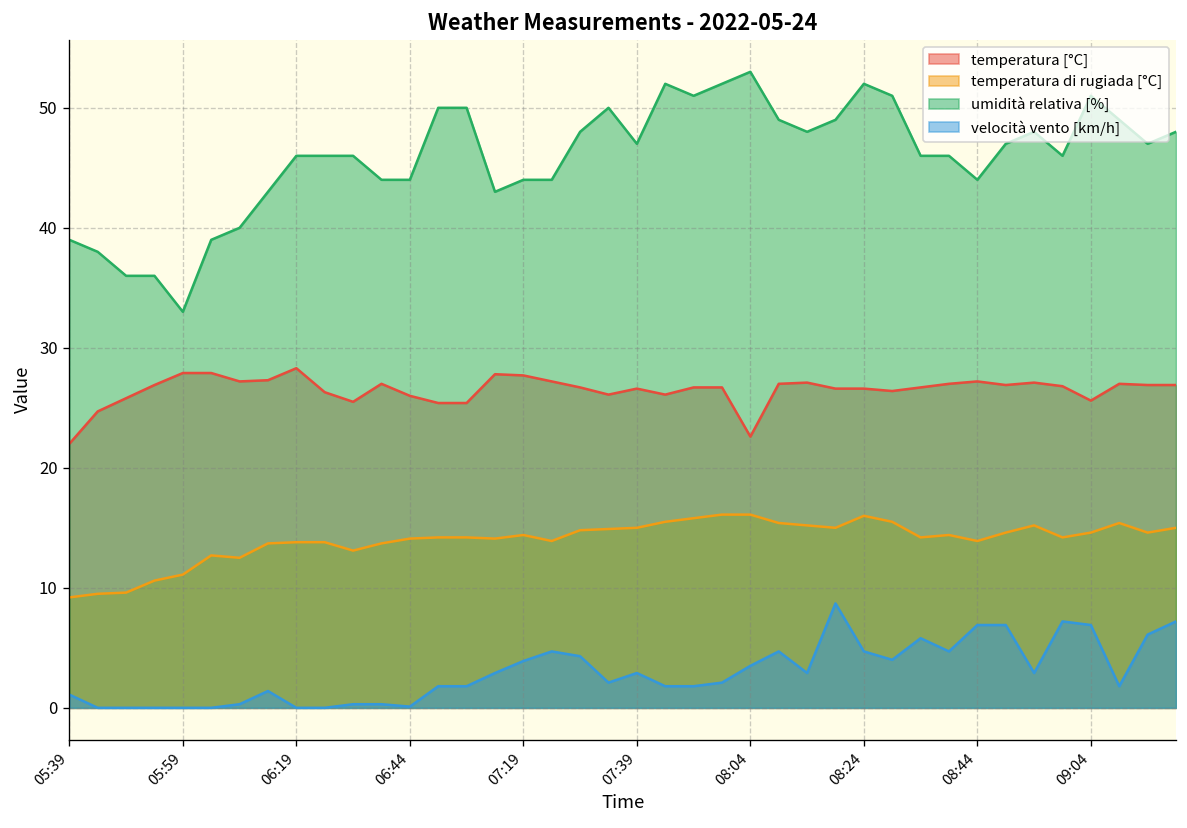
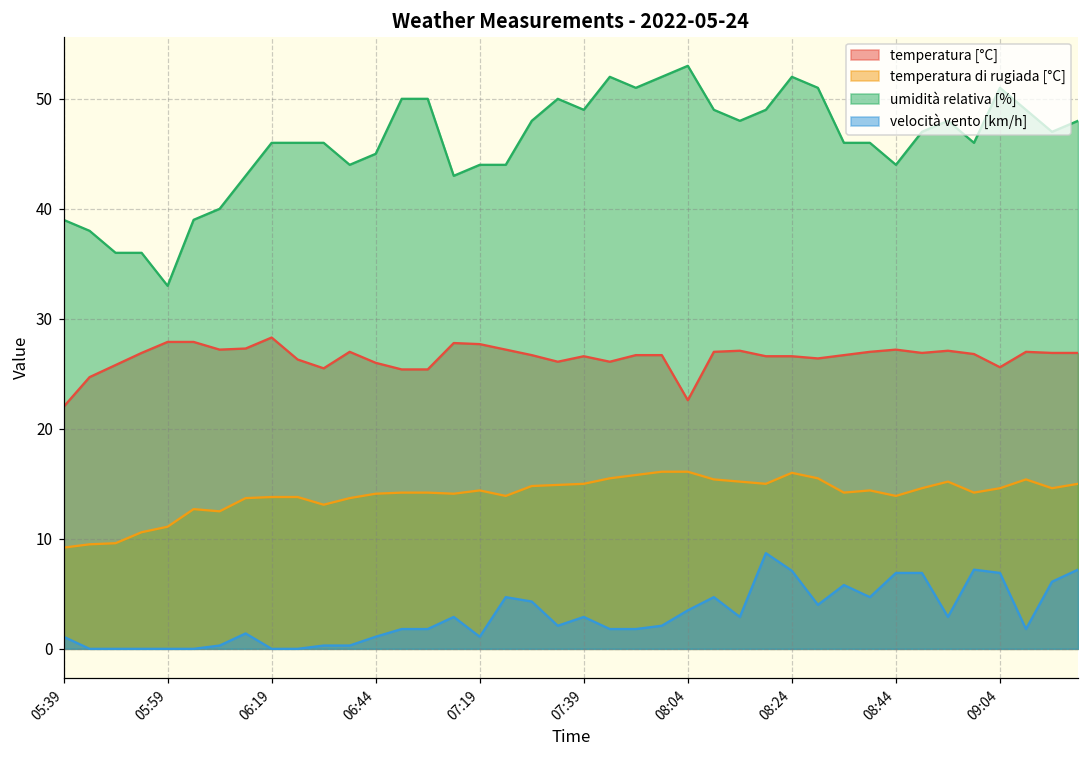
umidità relativa [%], 06:44: 44 -> 45
velocità vento [km/h], 06:44: 0.1 -> 1.1
velocità vento [km/h], 07:19: 3.9 -> 1.1
umidità relativa [%], 07:39: 47 -> 49
velocità vento [km/h], 08:24: 4.7 -> 7.1
